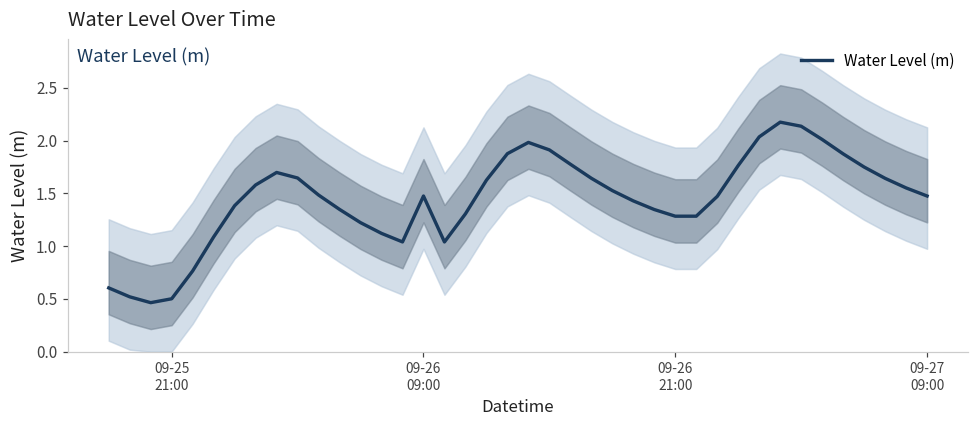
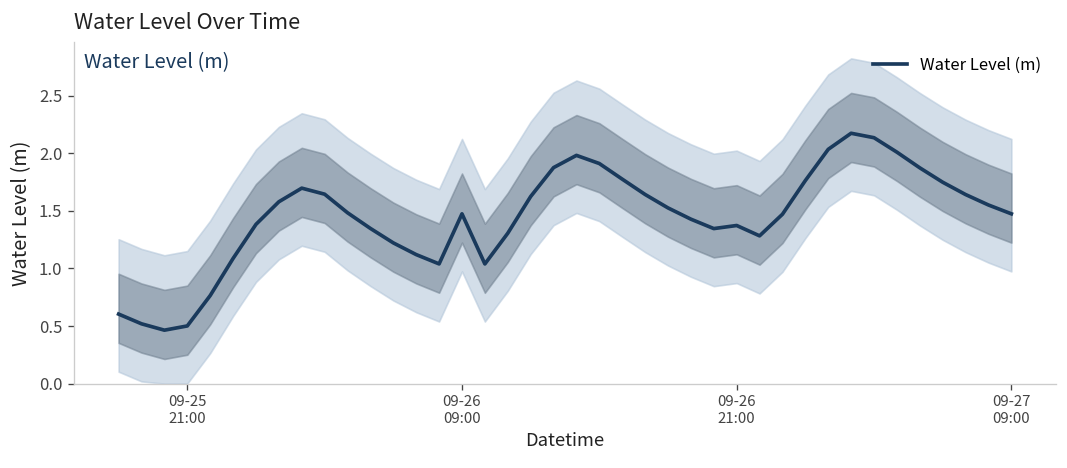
Water Level (m), 09-26 21:00: 1.3 -> 1.4
